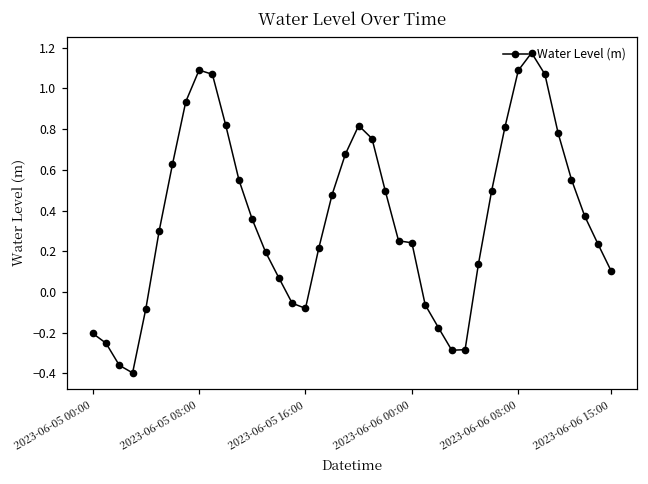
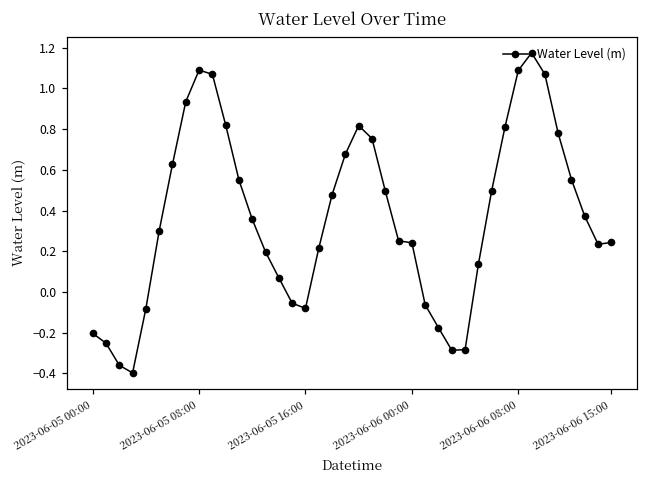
2023-06-06 15:00: 0.10 -> 0.24
